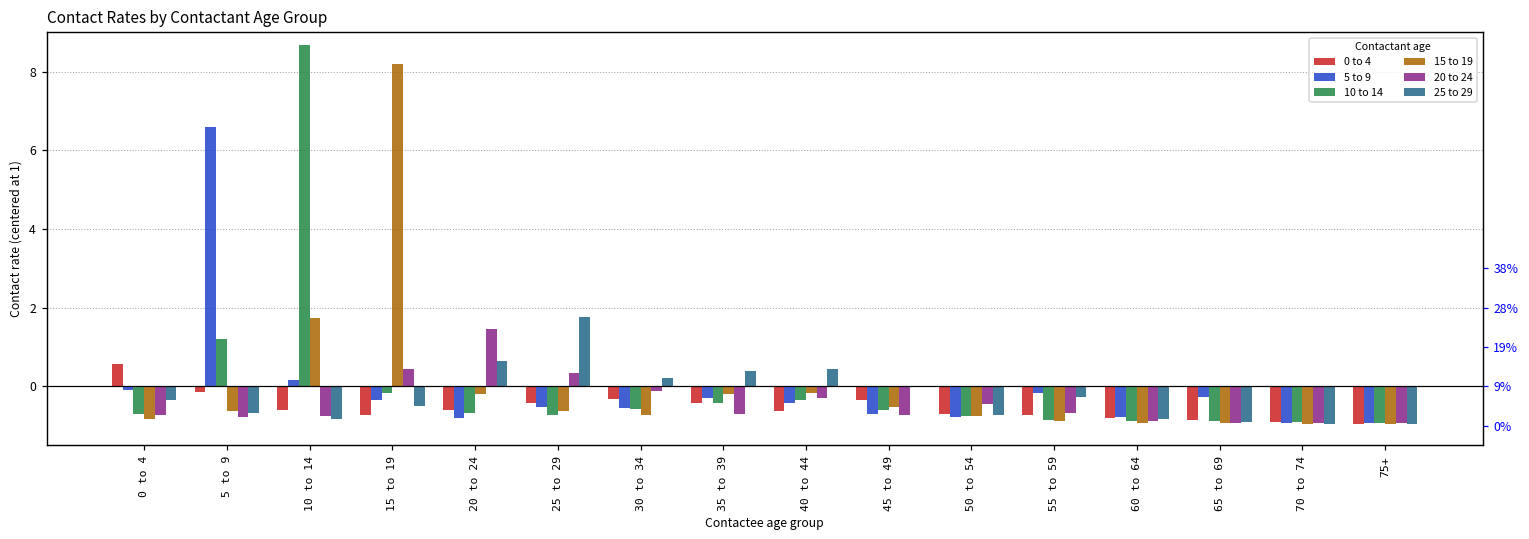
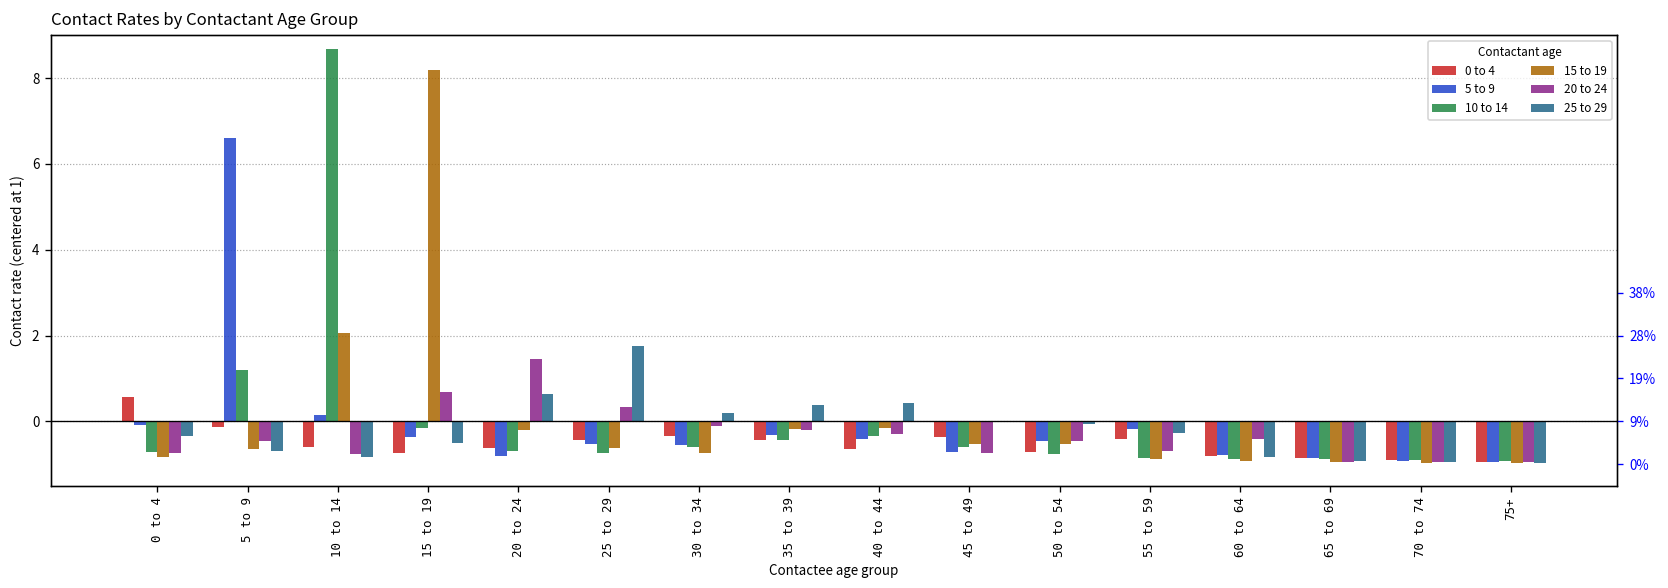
20 to 24, 5 to 9: -0.8 -> -0.5
15 to 19, 10 to 14: 1.7 -> 2.1
20 to 24, 15 to 19: 0.4 -> 0.7
20 to 24, 35 to 39: -0.7 -> -0.2
5 to 9, 50 to 54: -0.8 -> -0.5
15 to 19, 50 to 54: -0.8 -> -0.5
25 to 29, 50 to 54: -0.7 -> -0.1
0 to 4, 55 to 59: -0.7 -> -0.4
20 to 24, 60 to 64: -0.9 -> -0.4
5 to 9, 65 to 69: -0.3 -> -0.9
